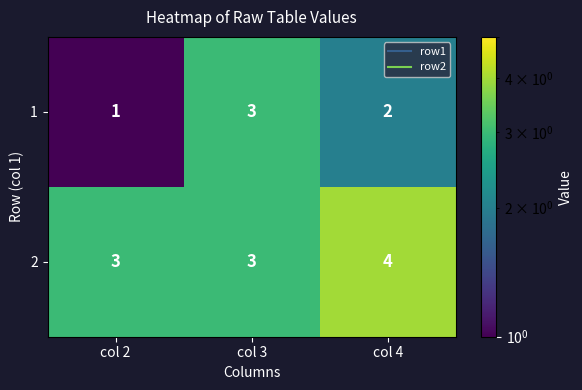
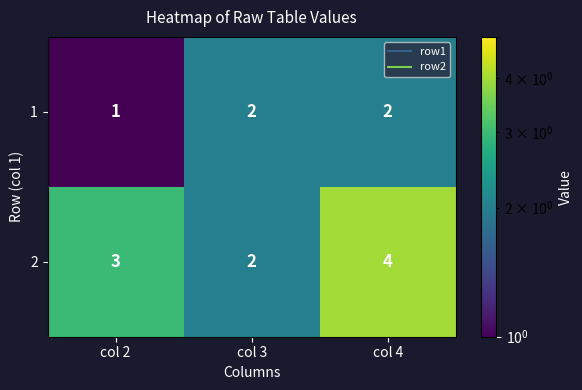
1, col 3: 3 -> 2
2, col 3: 3 -> 2
